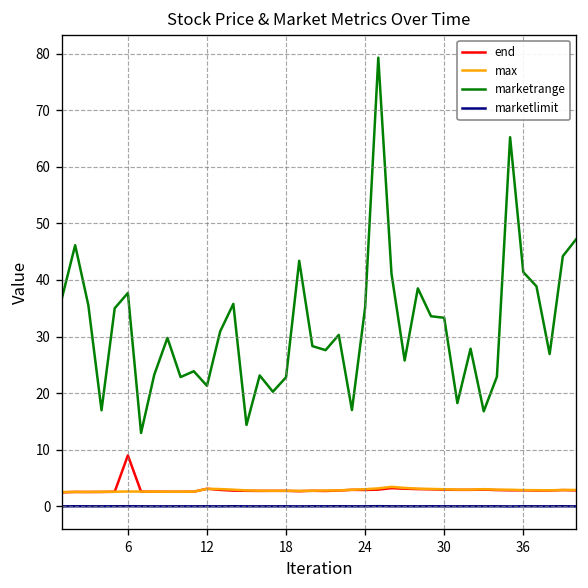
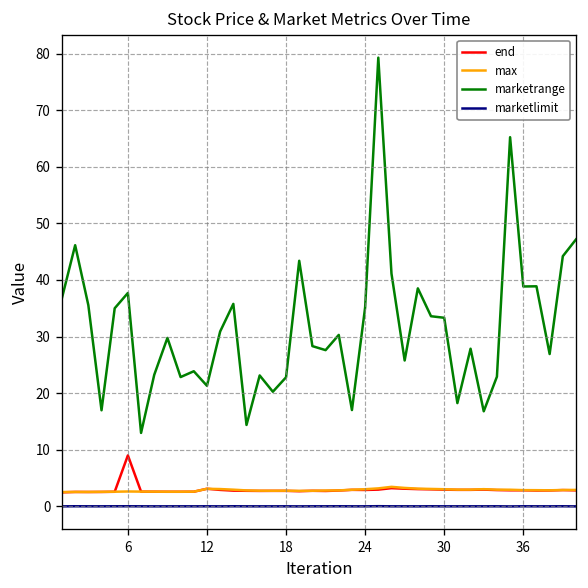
marketrange, 36: 41 -> 39
